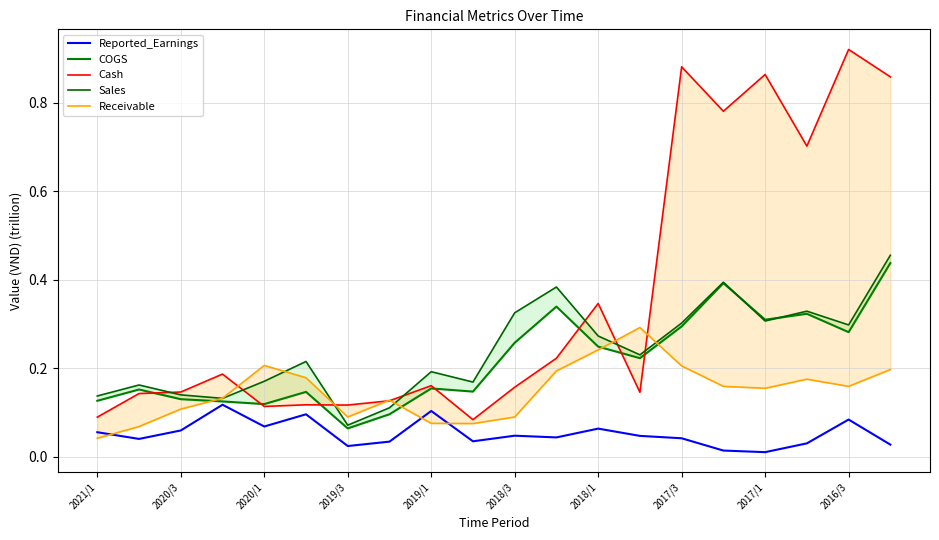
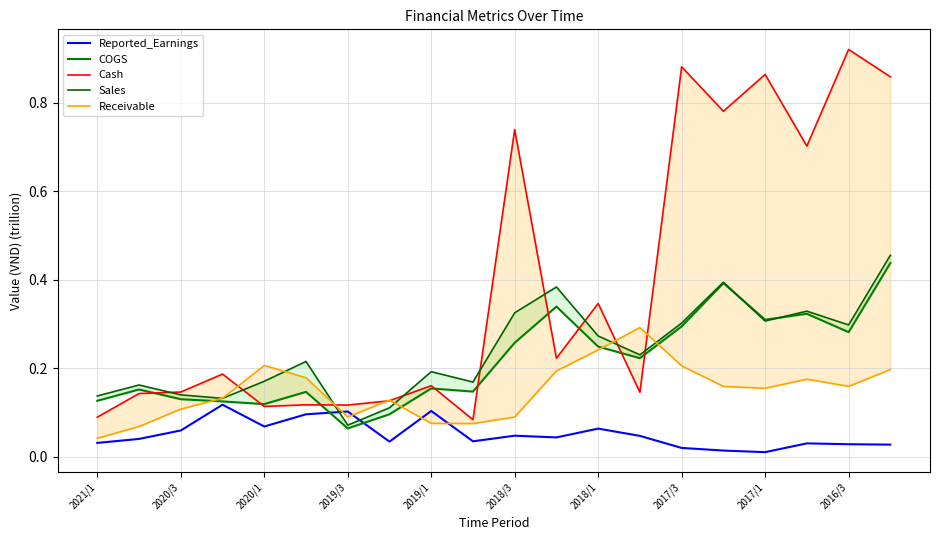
Reported_Earnings, 2021/1: 0.06 -> 0.03
Reported_Earnings, 2019/3: 0.02 -> 0.10
Cash, 2018/3: 0.16 -> 0.74
Reported_Earnings, 2017/3: 0.04 -> 0.02
Reported_Earnings, 2016/3: 0.08 -> 0.03
